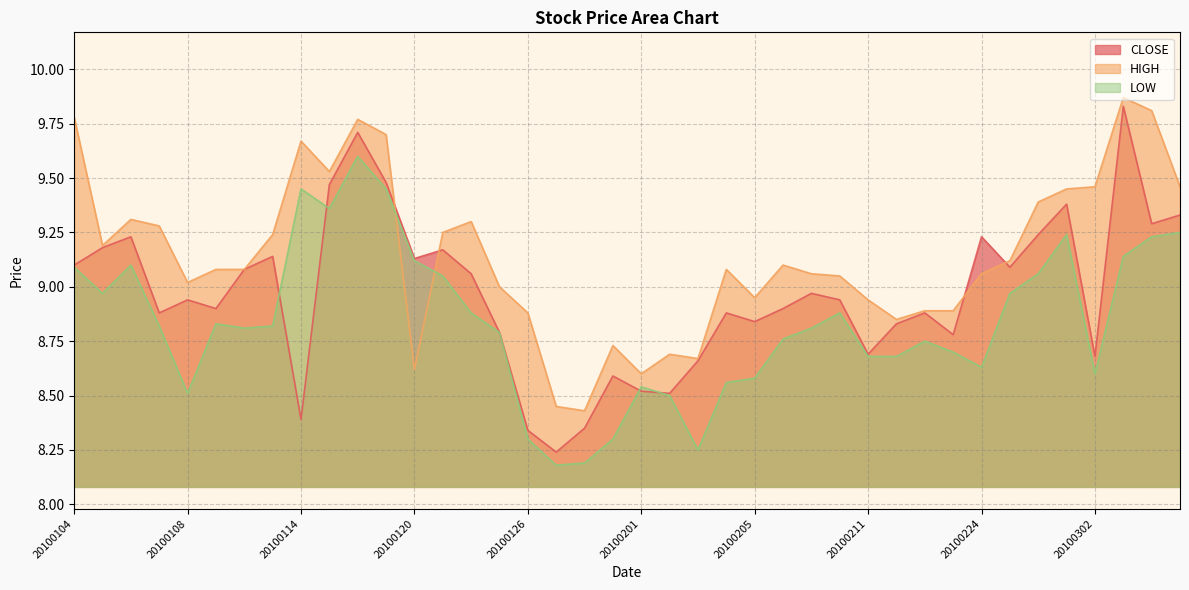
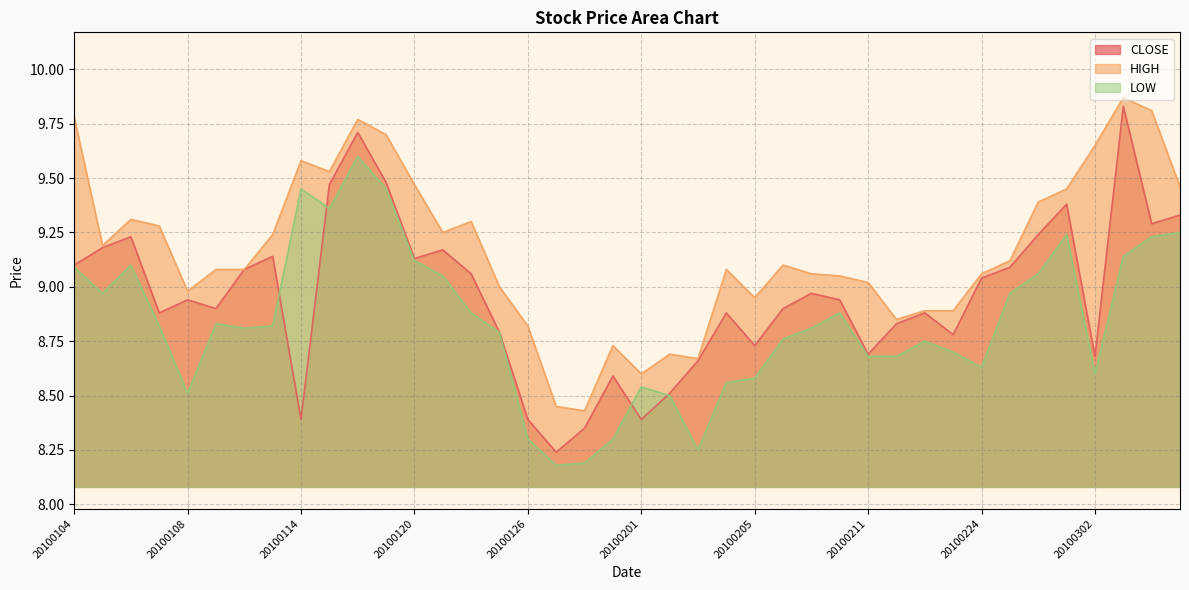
HIGH, 20100108: 9.02 -> 8.98
HIGH, 20100114: 9.67 -> 9.58
HIGH, 20100120: 8.62 -> 9.47
CLOSE, 20100126: 8.34 -> 8.39
HIGH, 20100126: 8.88 -> 8.82
CLOSE, 20100201: 8.52 -> 8.39
CLOSE, 20100205: 8.84 -> 8.73
HIGH, 20100211: 8.94 -> 9.02
CLOSE, 20100224: 9.23 -> 9.04
HIGH, 20100302: 9.46 -> 9.65
